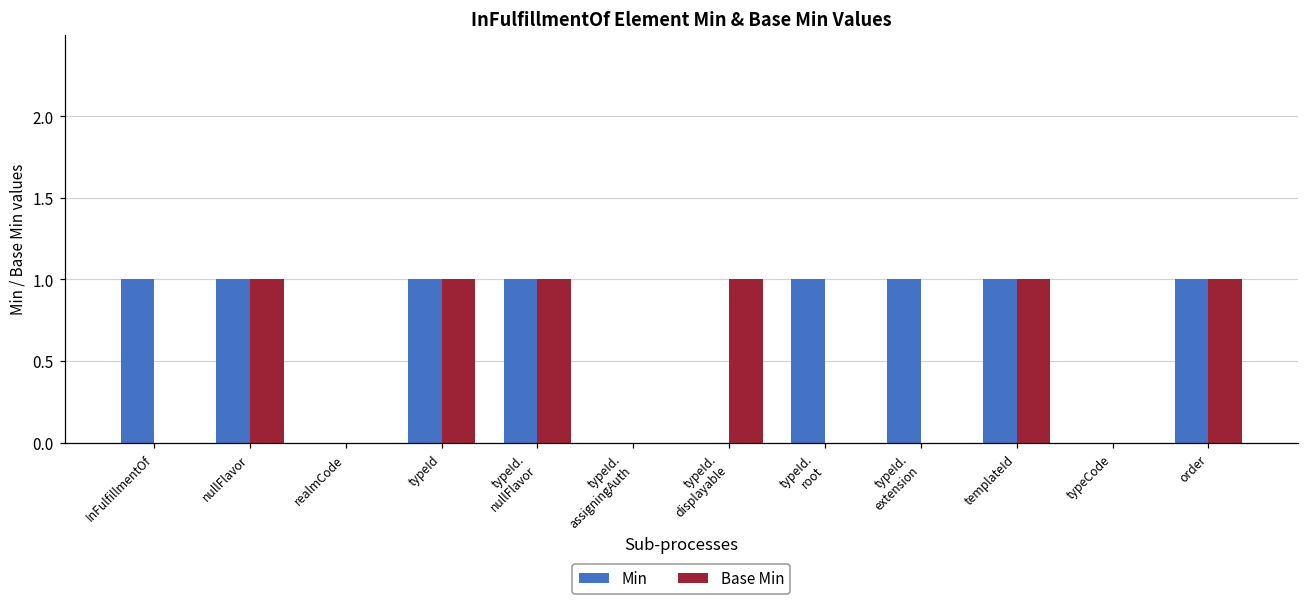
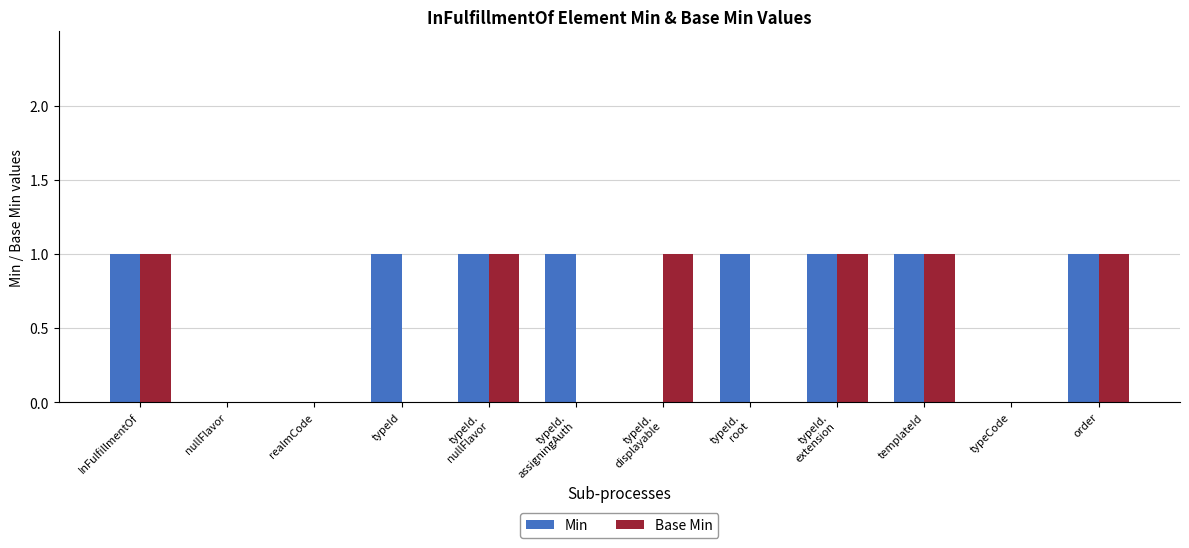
Base Min, InFulfillmentOf: 0 -> 1
Min, nullFlavor: 1 -> 0
Base Min, nullFlavor: 1 -> 0
Base Min, typeId: 1 -> 0
Min, typeId. assigningAuth: 0 -> 1
Base Min, typeId. extension: 0 -> 1
